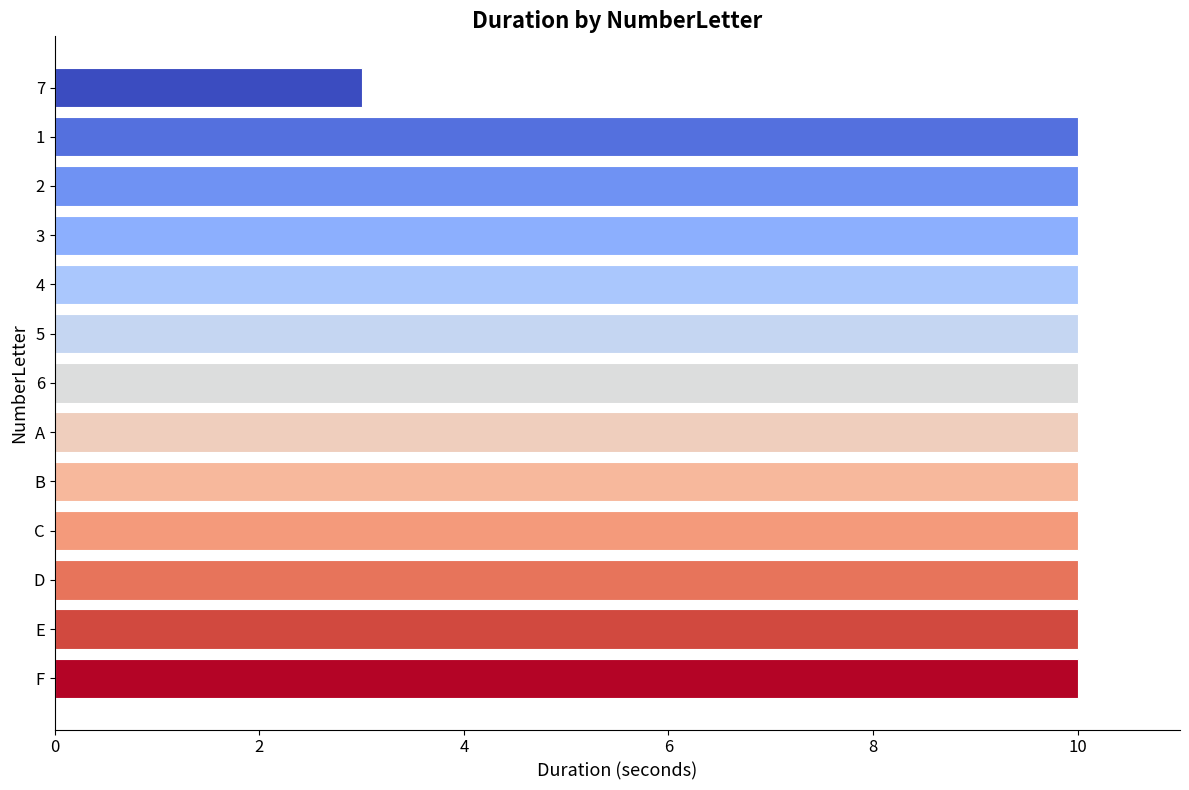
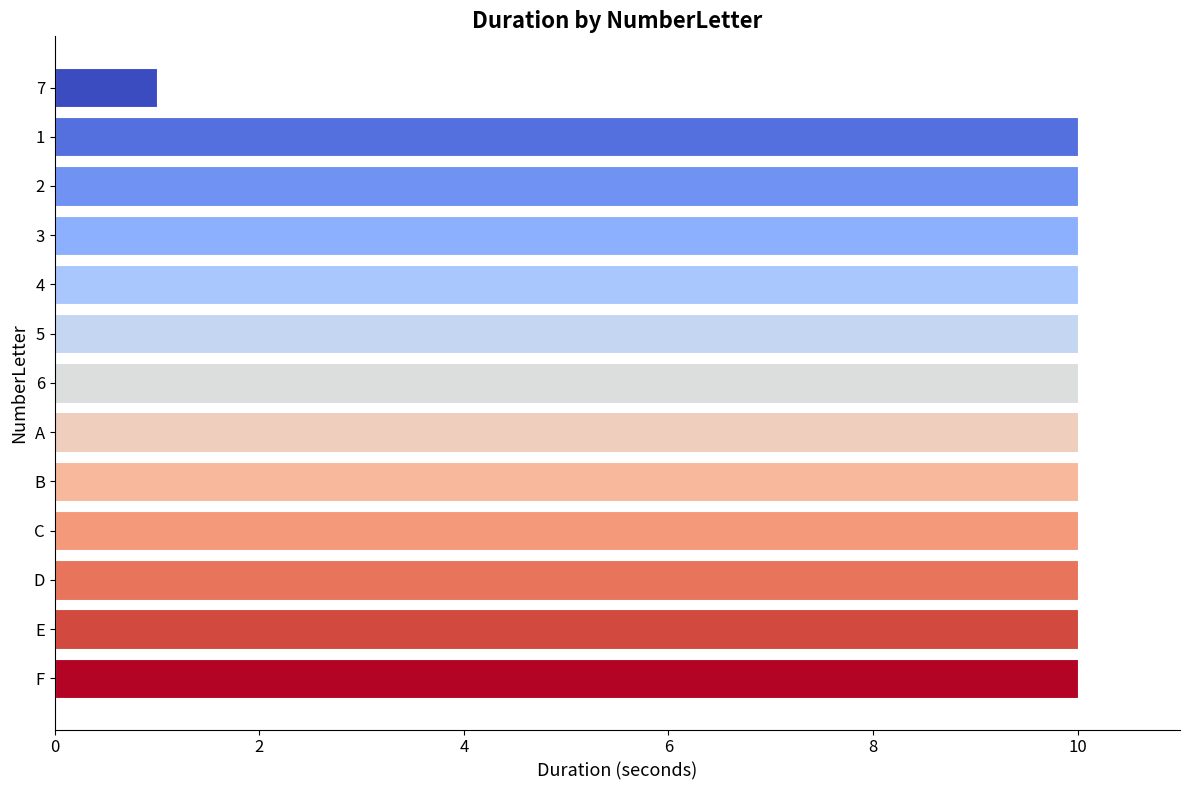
7: 3 -> 1
